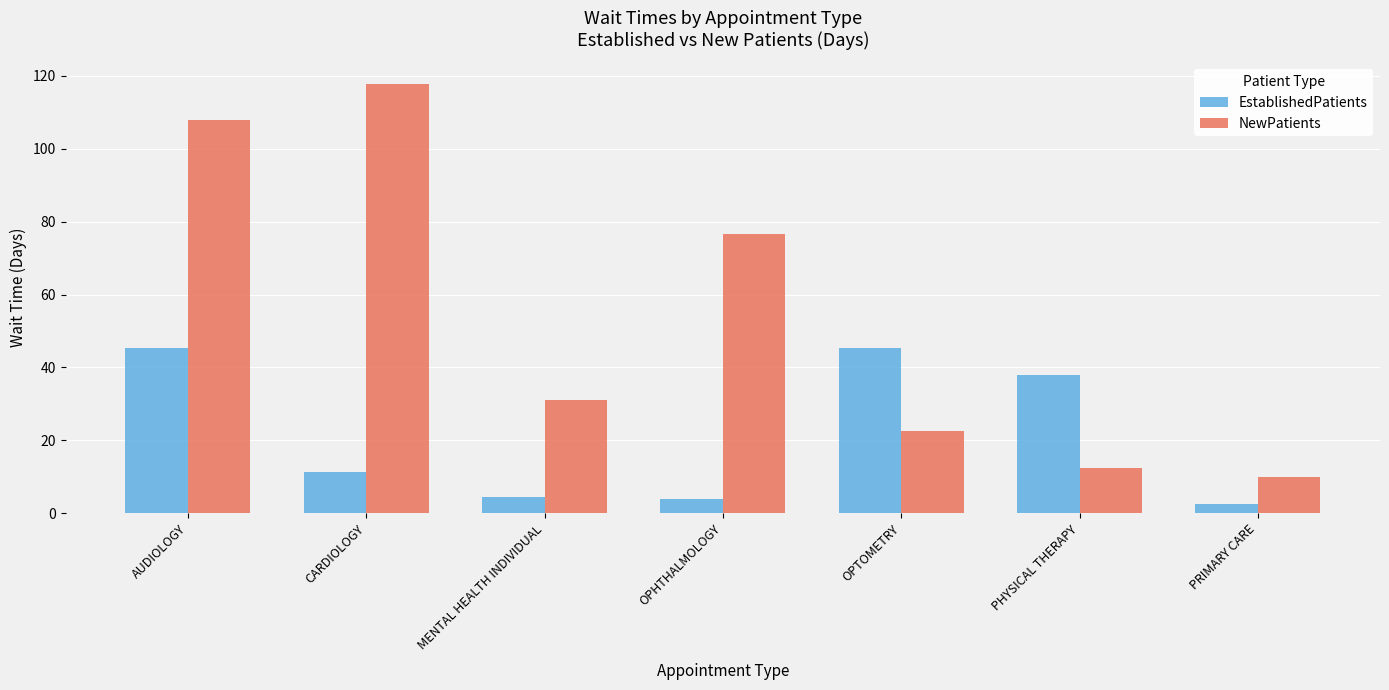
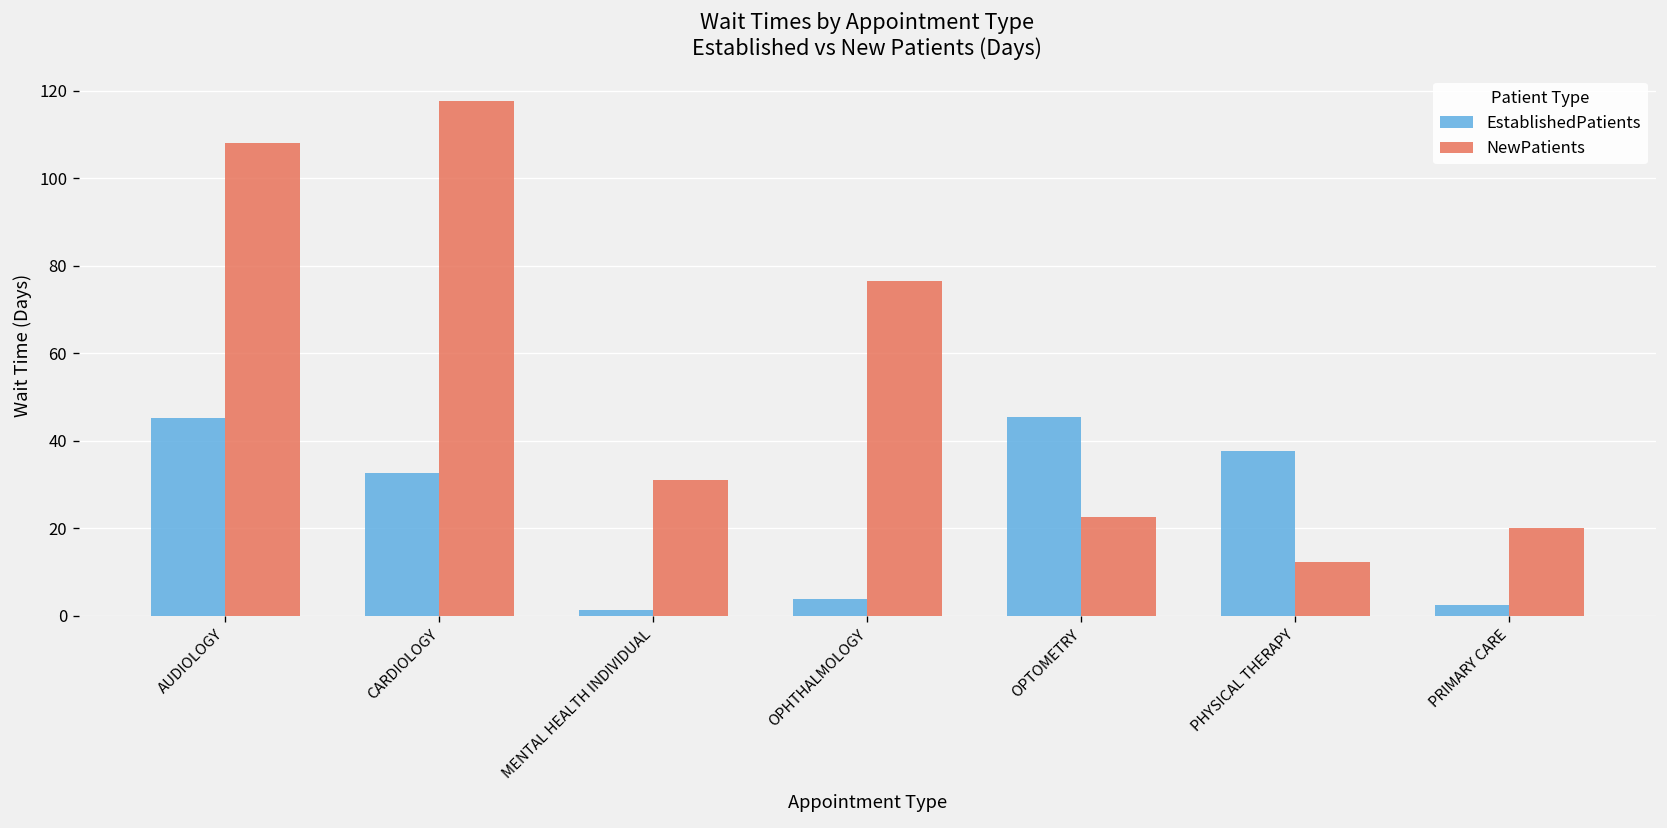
EstablishedPatients, CARDIOLOGY: 11 -> 33
EstablishedPatients, MENTAL HEALTH INDIVIDUAL: 5 -> 1
NewPatients, PRIMARY CARE: 10 -> 20
